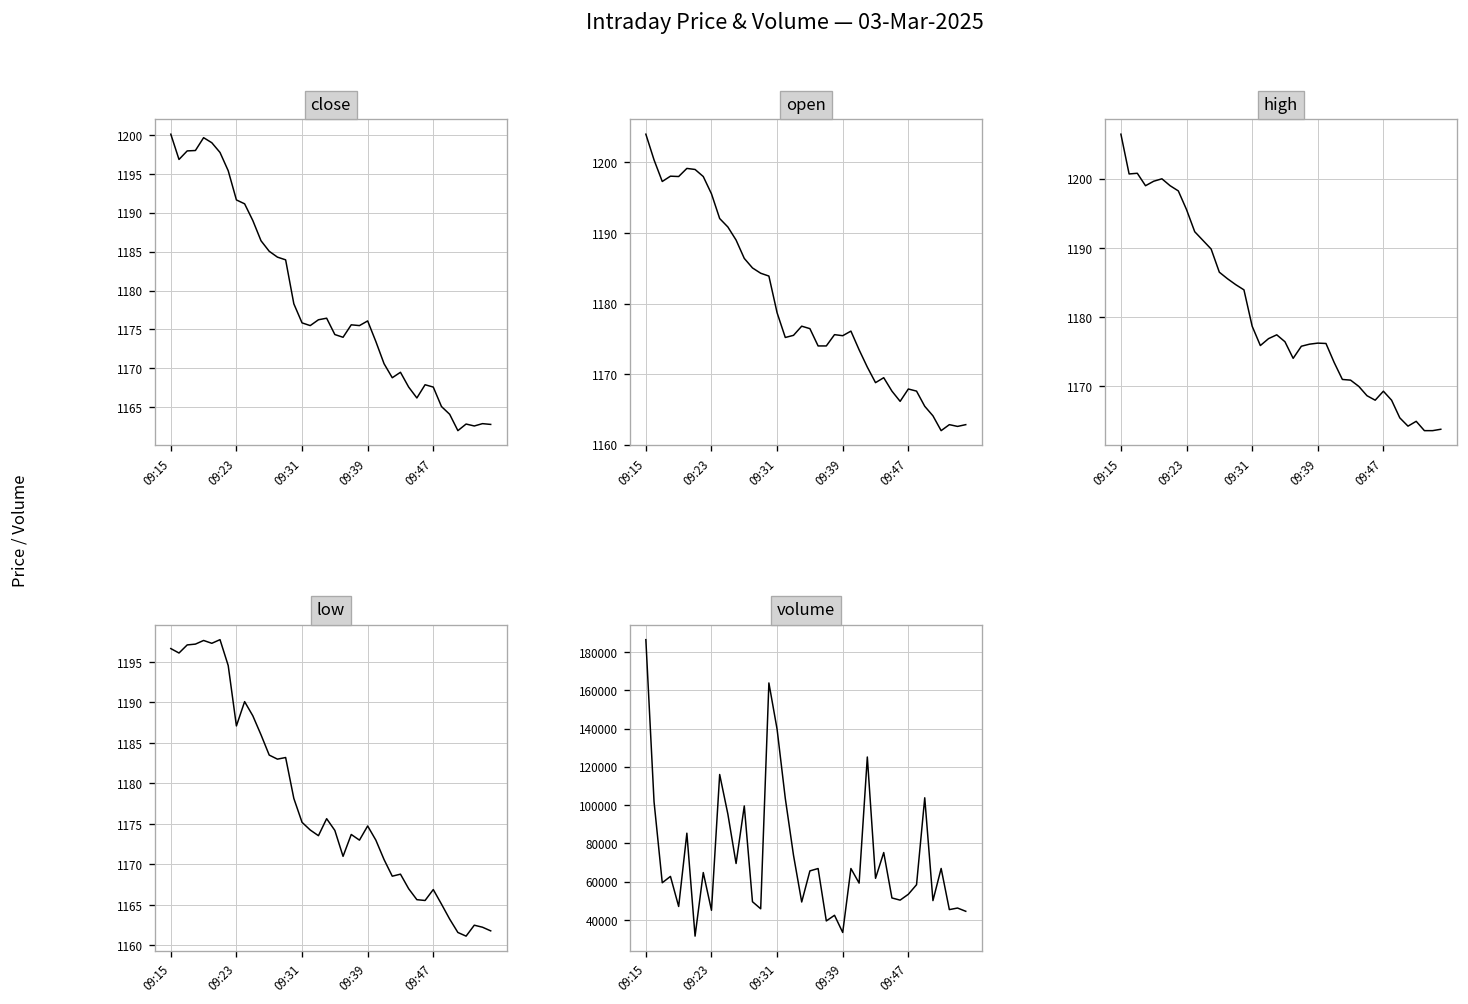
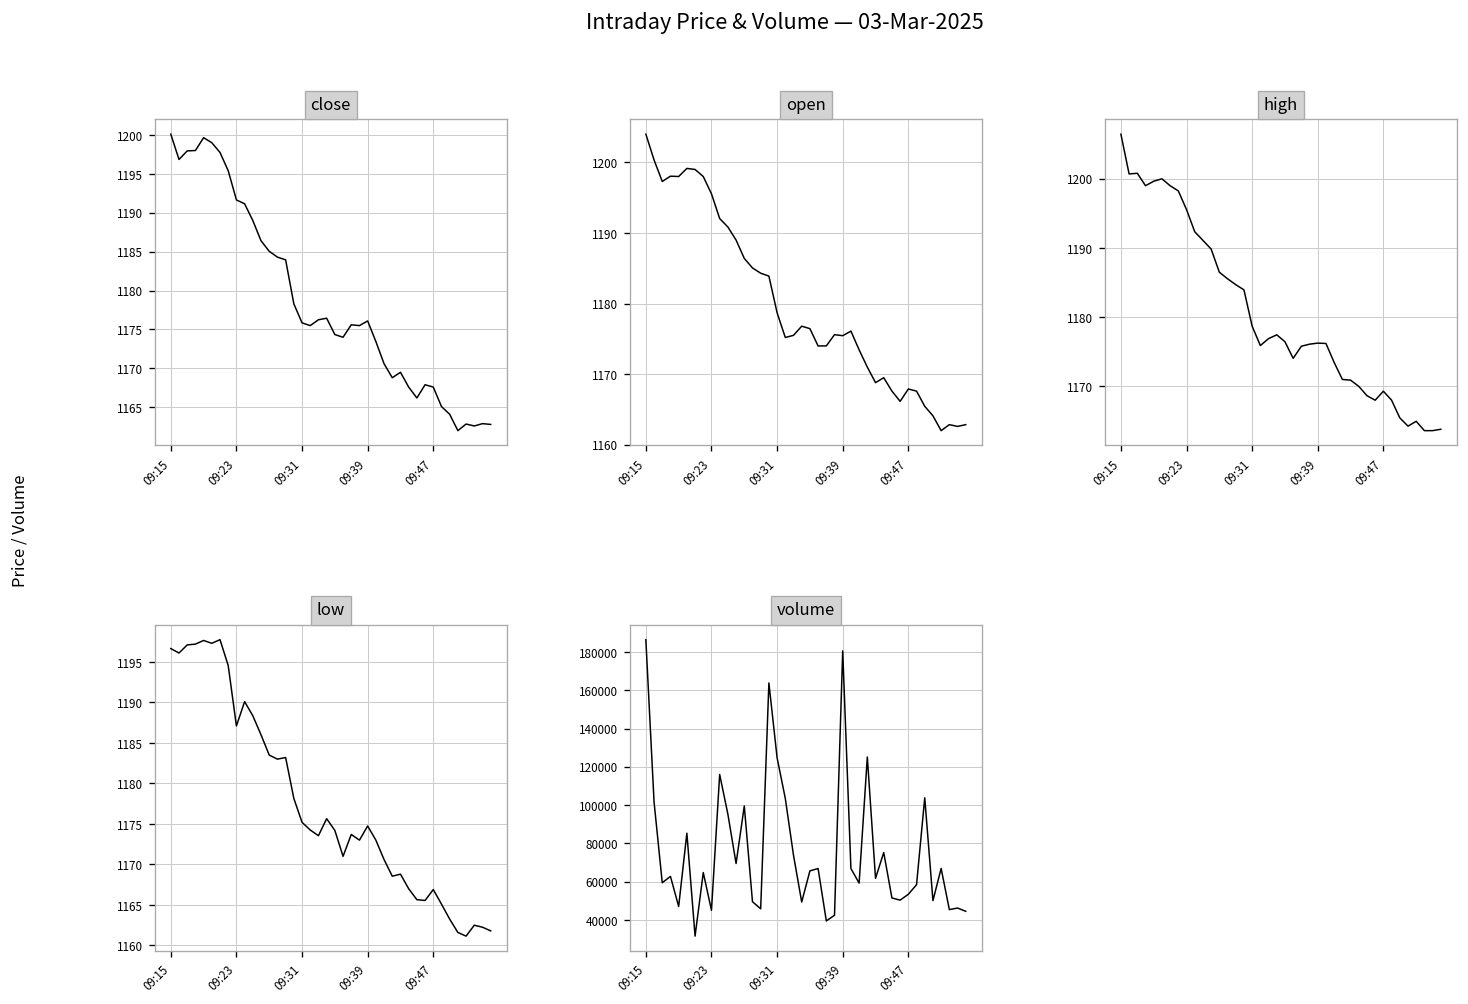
volume, 09:31: 140000 -> 125000
volume, 09:39: 33000 -> 181000
